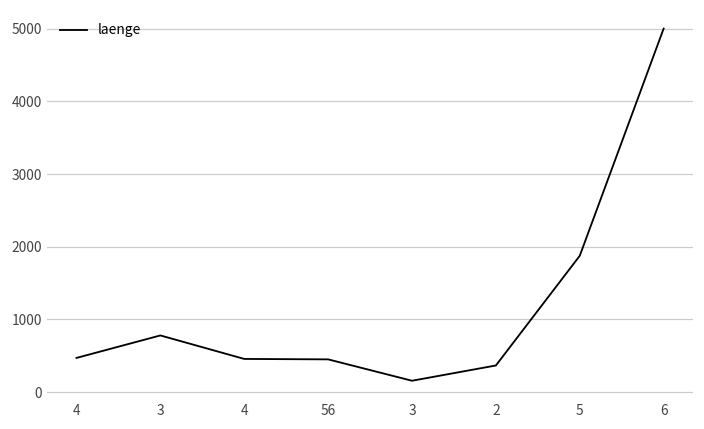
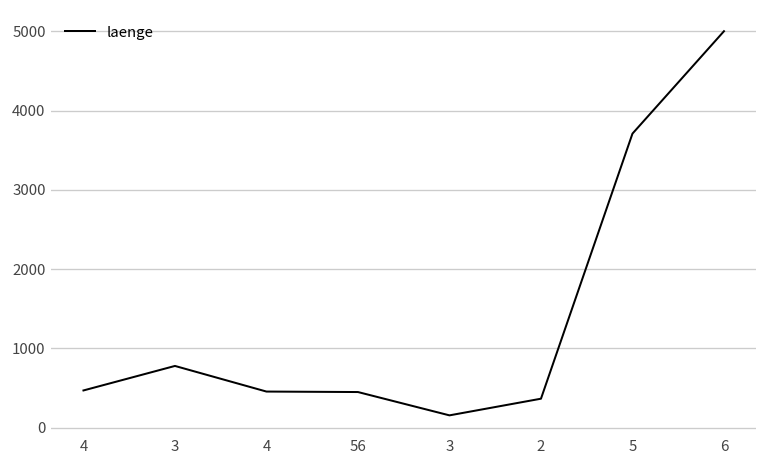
5: 1900 -> 3700
